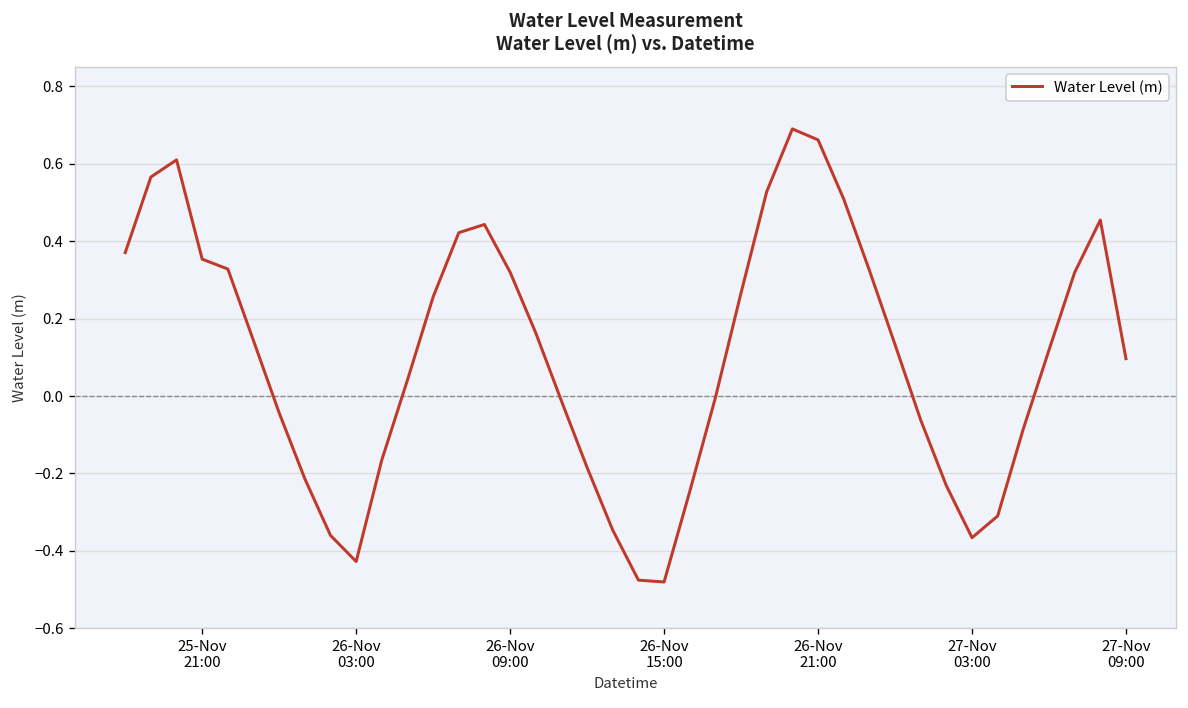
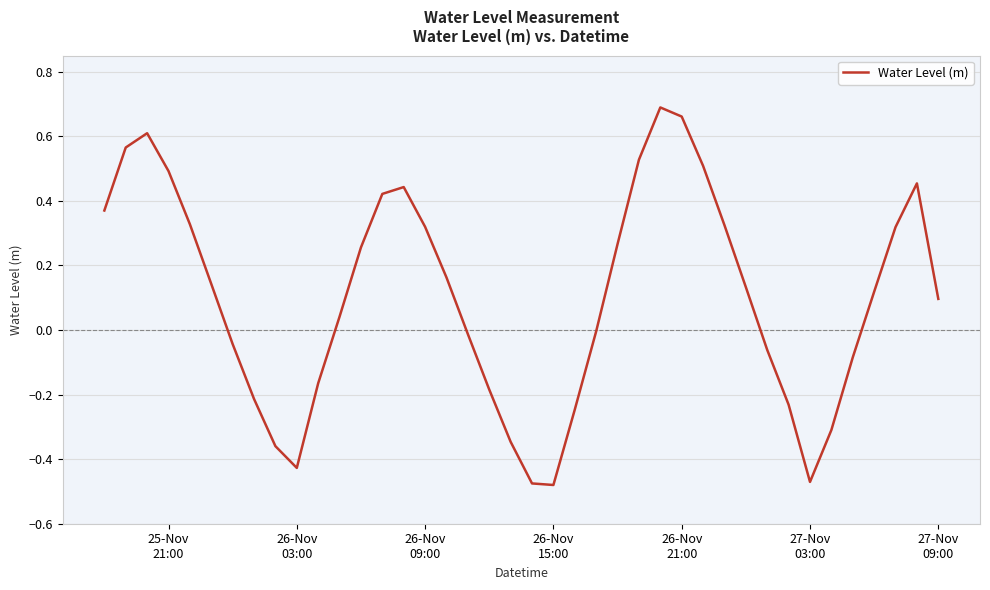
25-Nov 21:00: 0.35 -> 0.49
27-Nov 03:00: -0.37 -> -0.47
